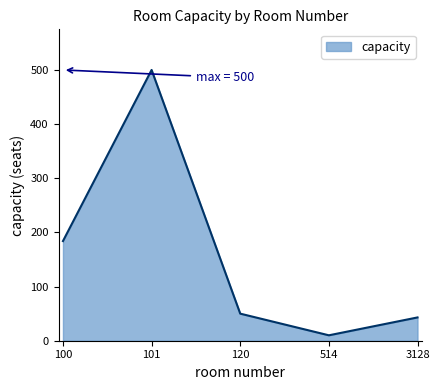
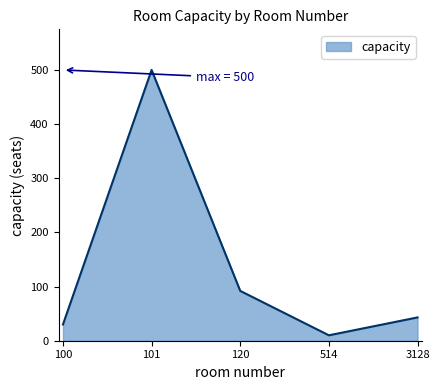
100: 180 -> 30
120: 50 -> 90
